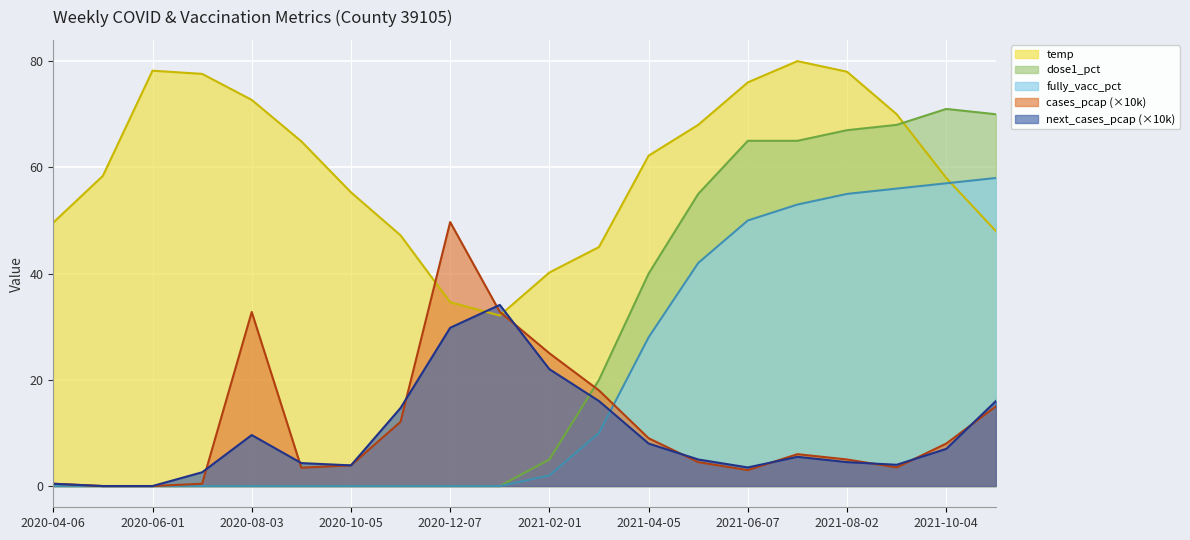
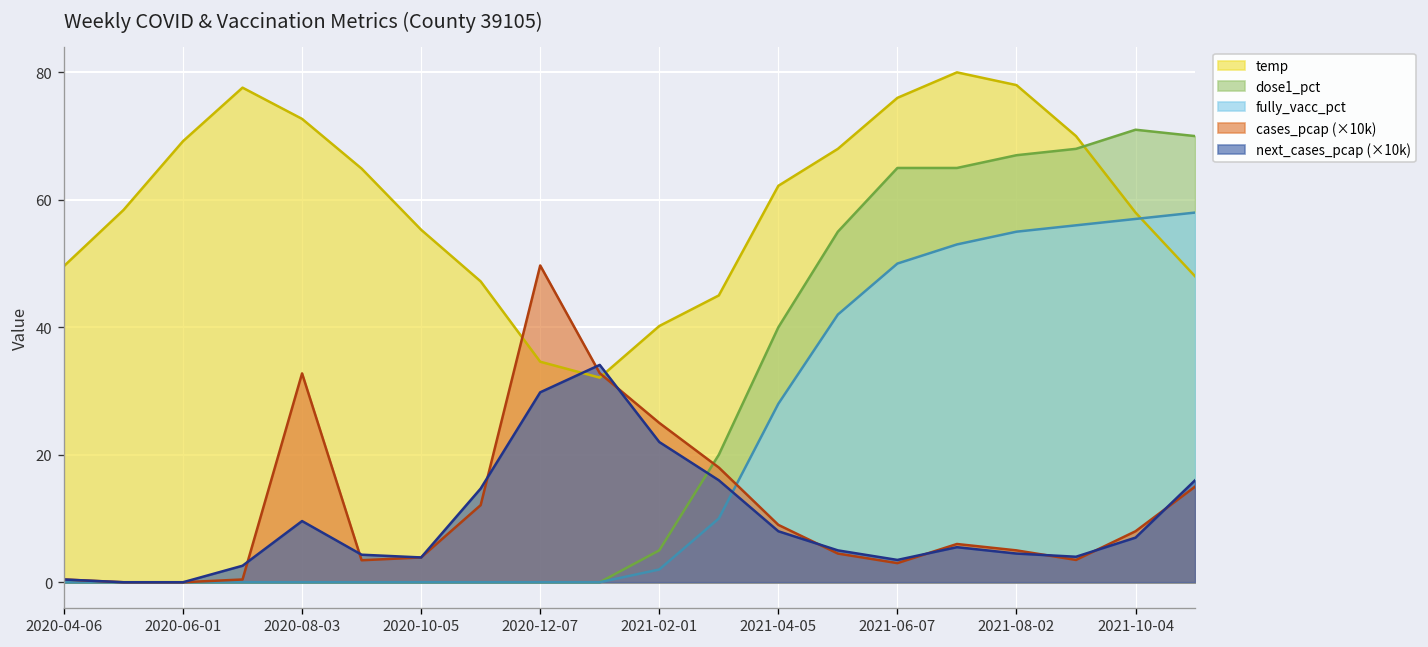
temp, 2020-06-01: 78 -> 69
